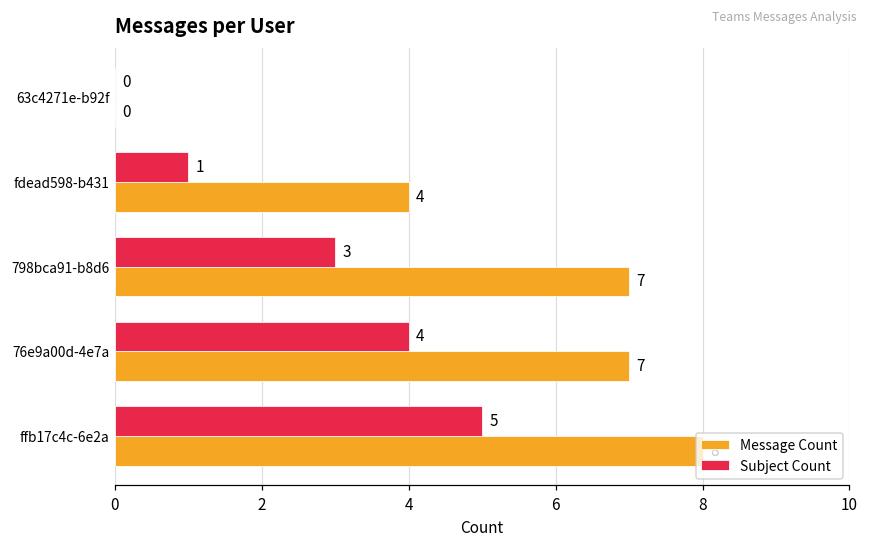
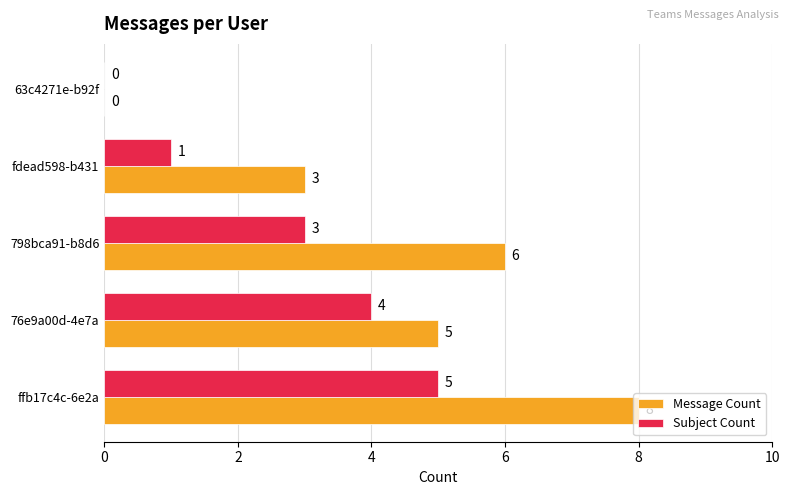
Message Count, fdead598-b431: 4 -> 3
Message Count, 798bca91-b8d6: 7 -> 6
Message Count, 76e9a00d-4e7a: 7 -> 5
